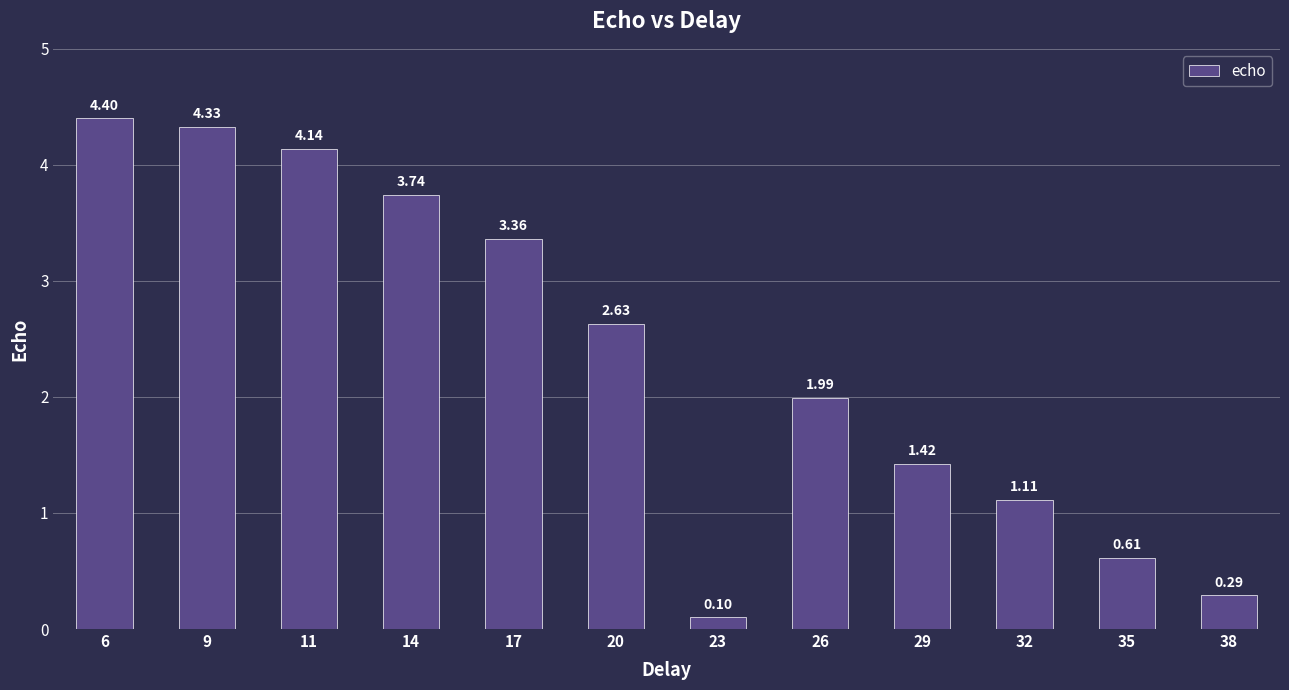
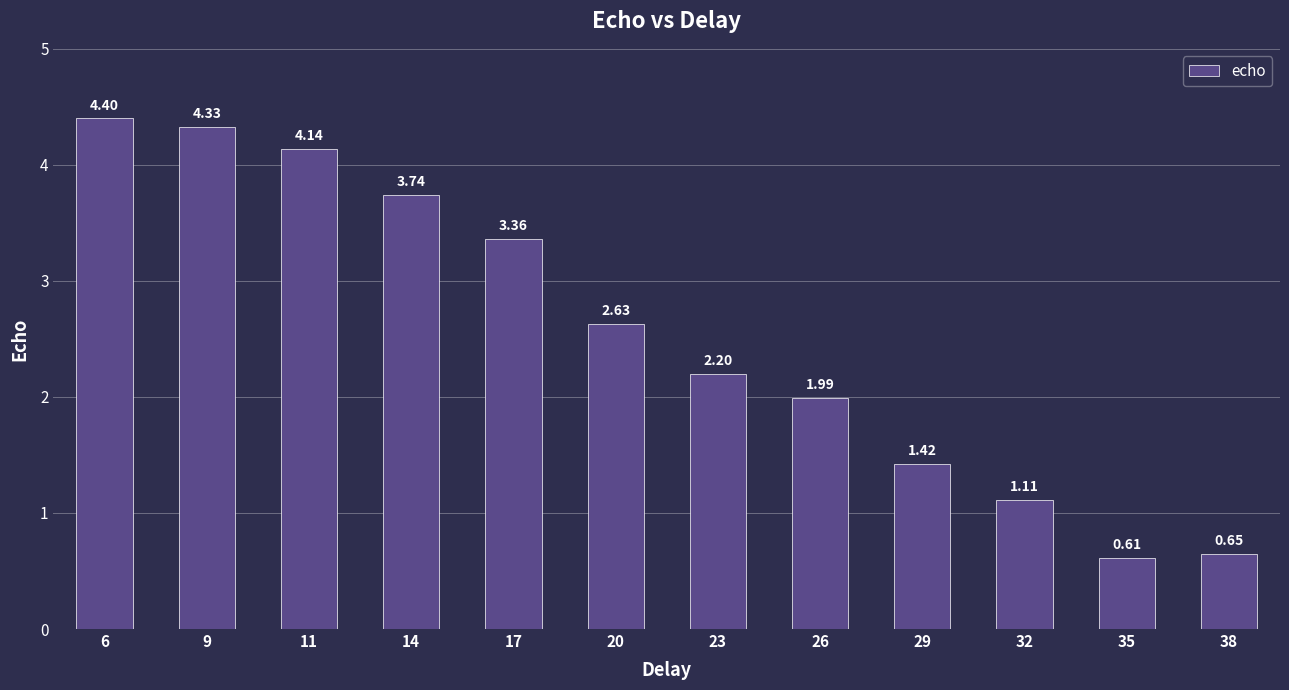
23: 0.10 -> 2.20
38: 0.29 -> 0.65
